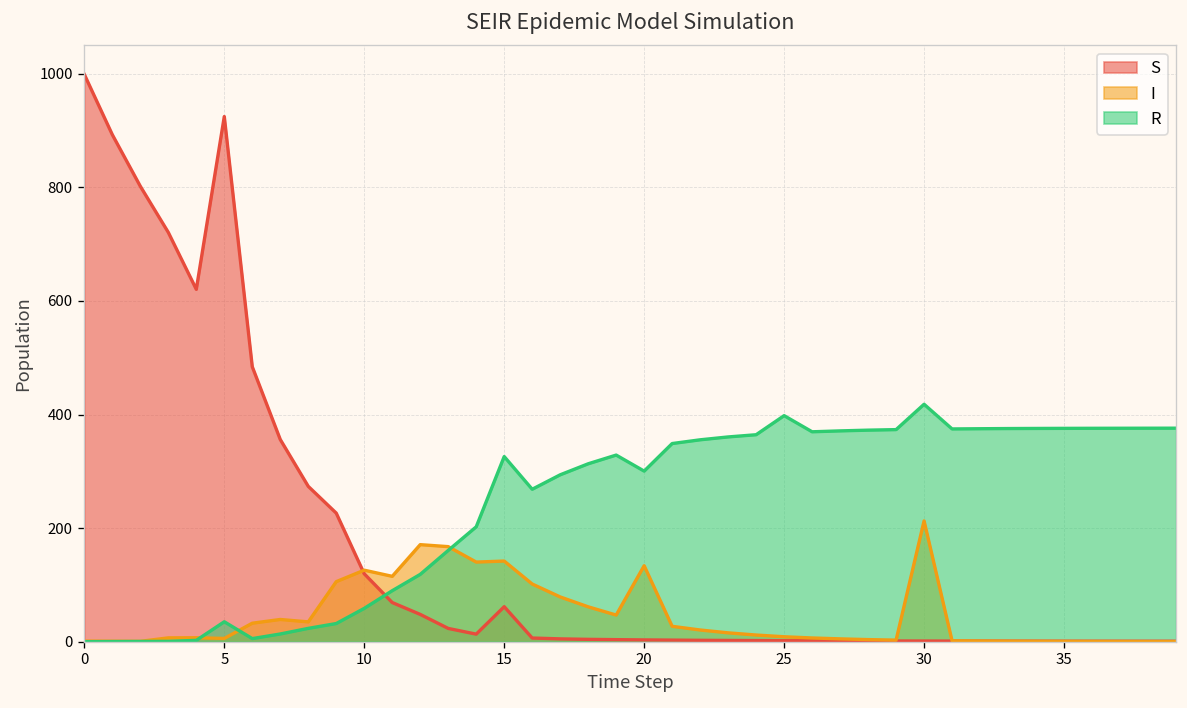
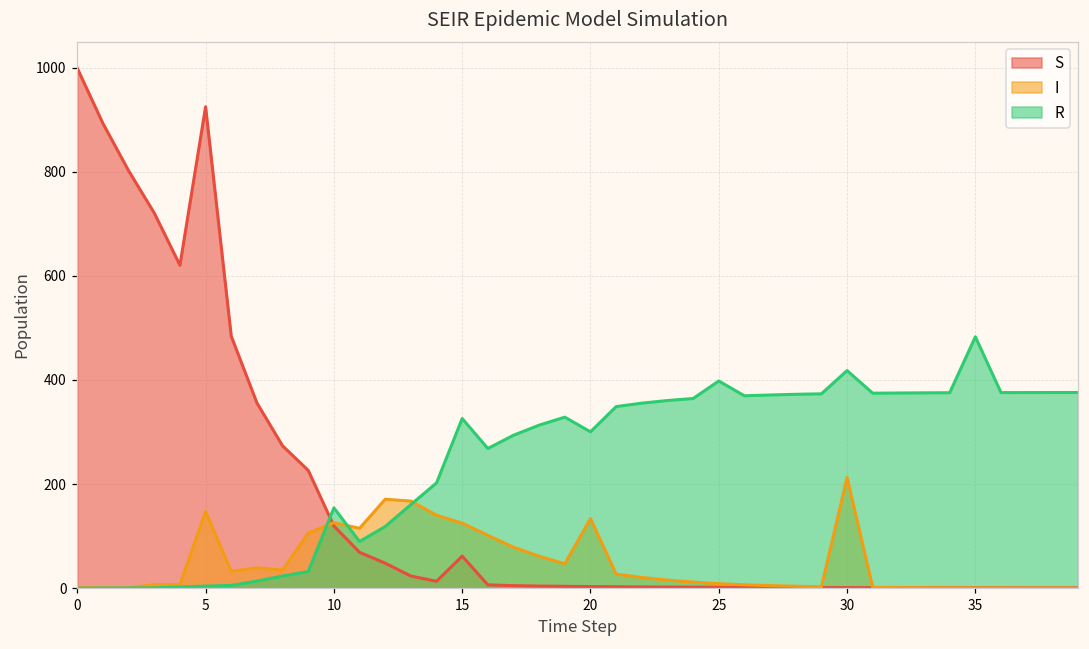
I, 5: 10 -> 150
R, 5: 40 -> 0
R, 10: 60 -> 150
I, 15: 140 -> 120
R, 35: 380 -> 480
